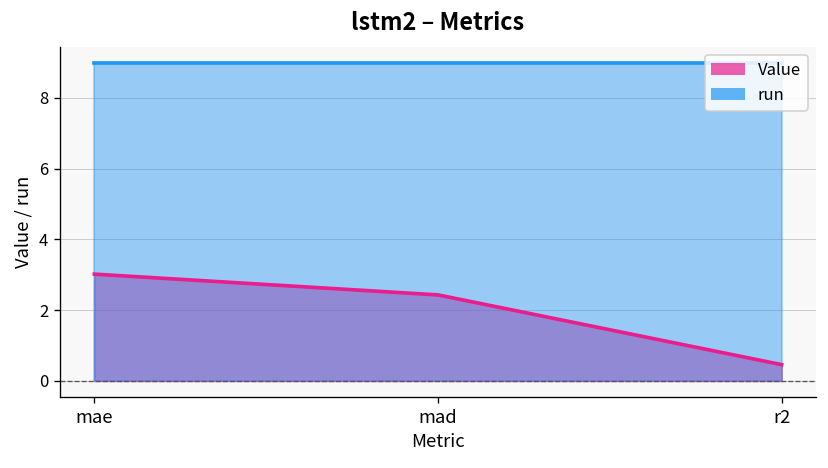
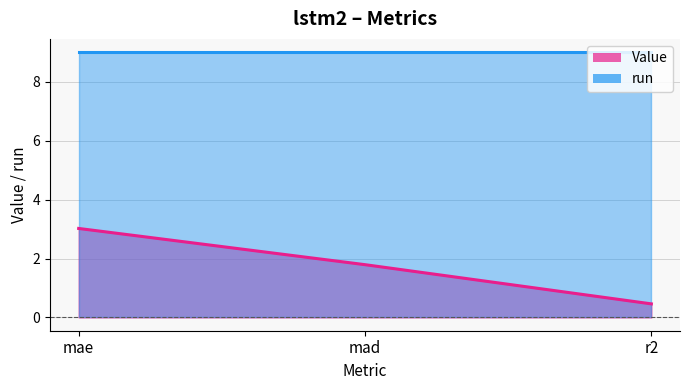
Value, mad: 2.4 -> 1.8
